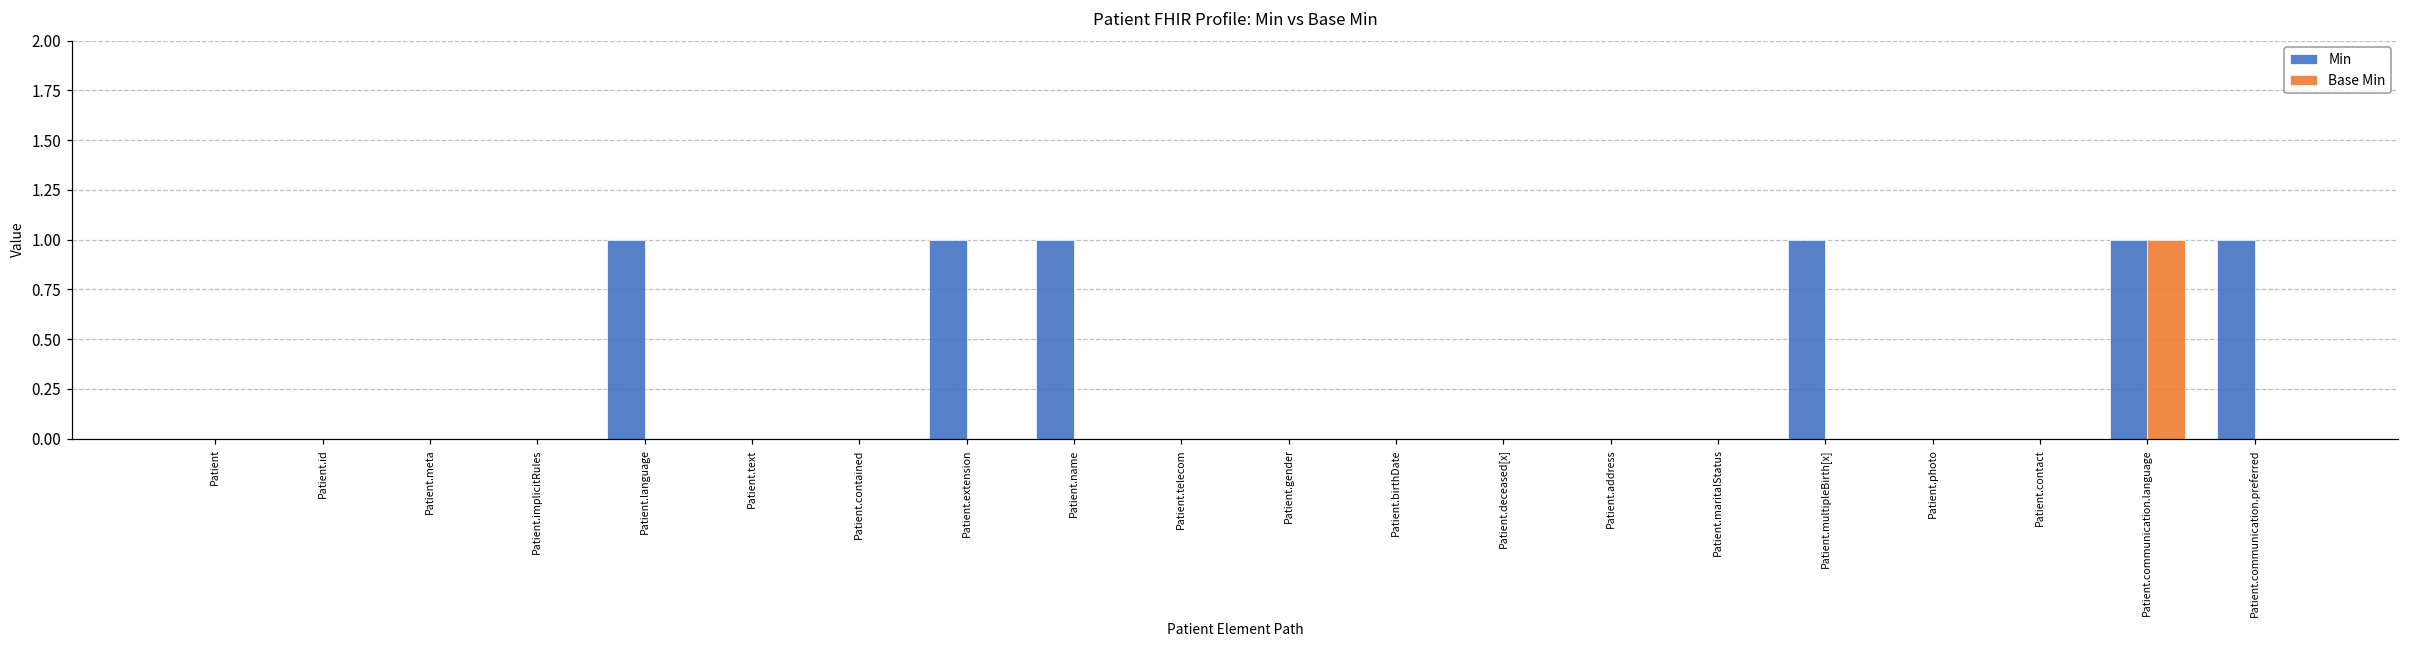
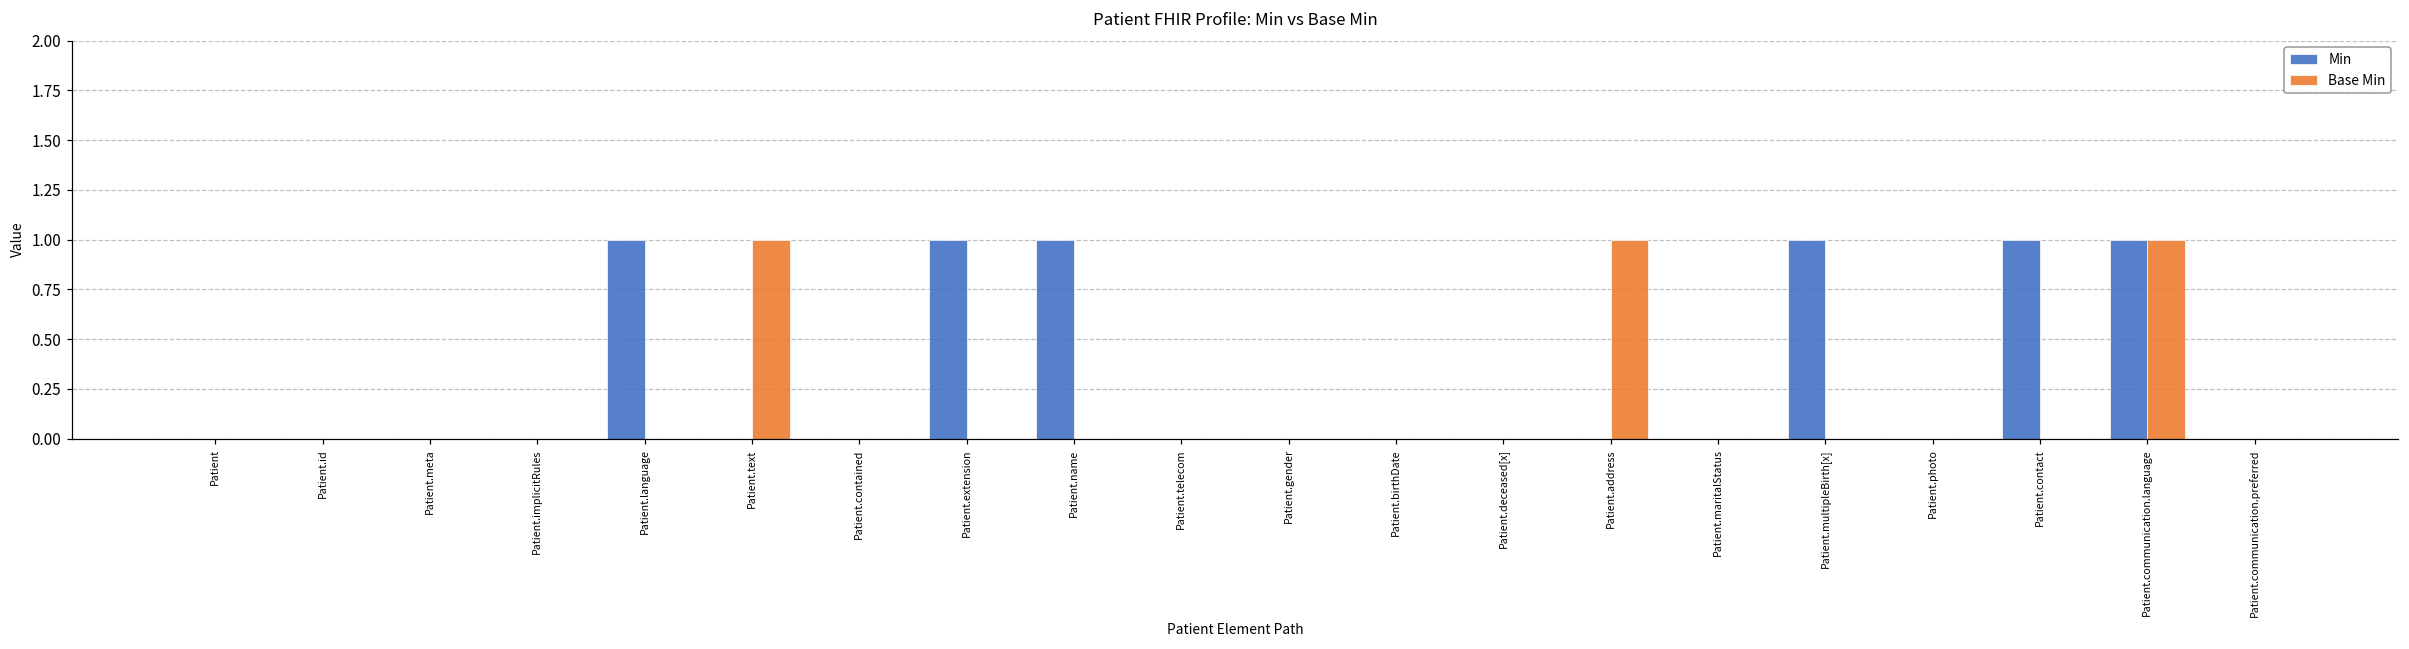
Base Min, Patient.text: 0 -> 1
Base Min, Patient.address: 0 -> 1
Min, Patient.contact: 0 -> 1
Min, Patient.communication.preferred: 1 -> 0
